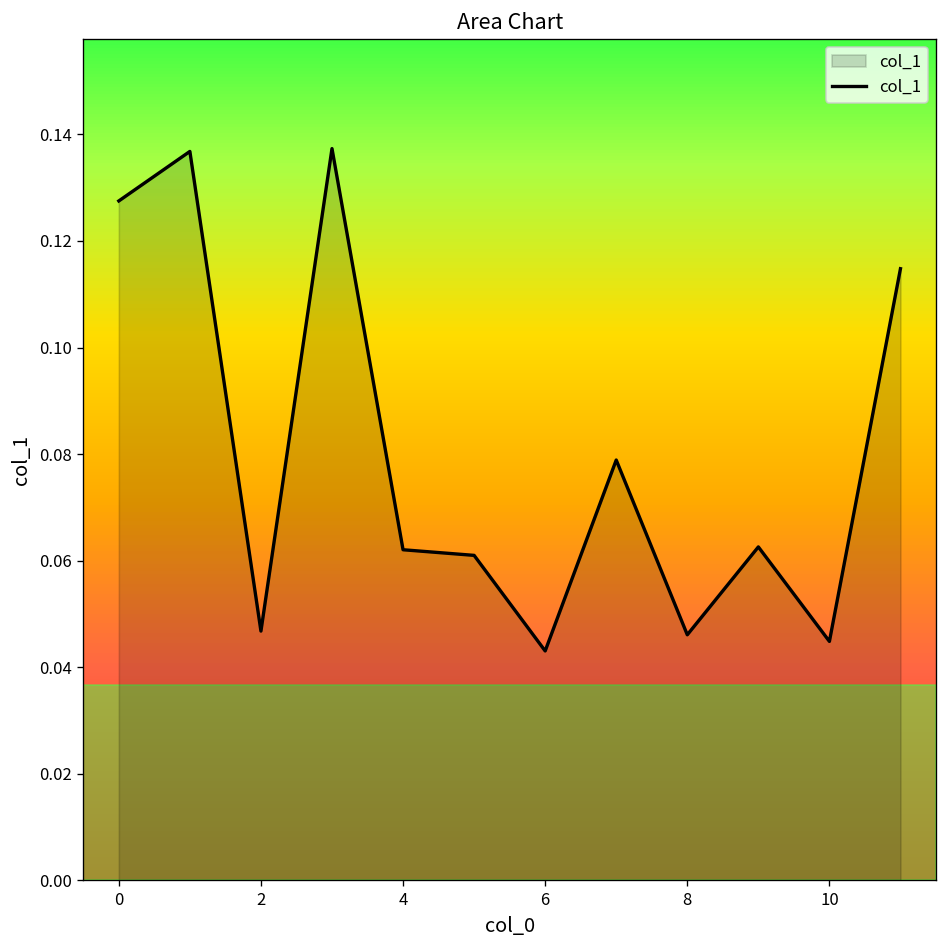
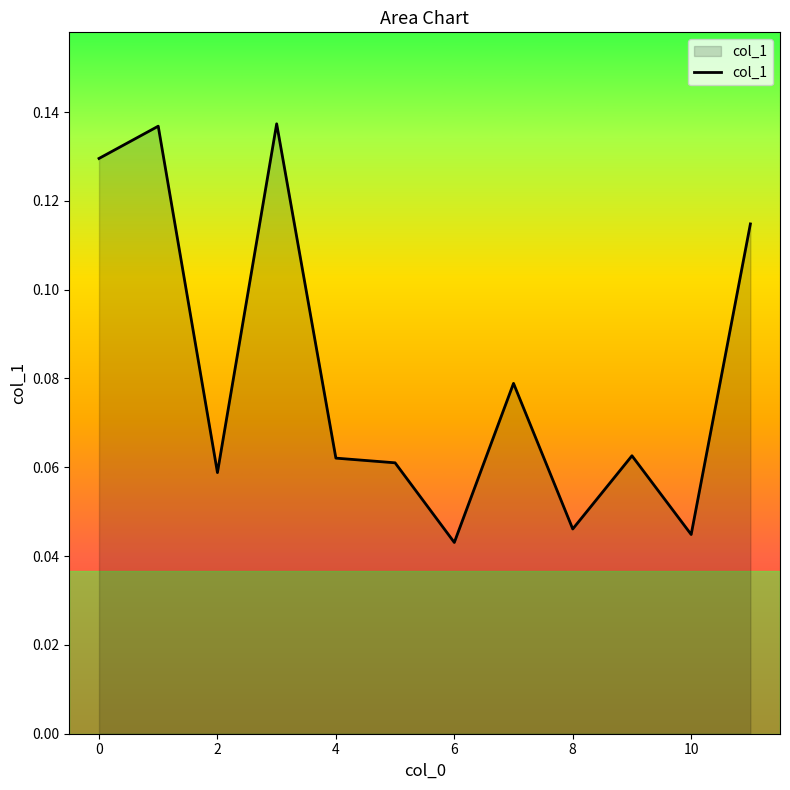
0: 0.128 -> 0.130
2: 0.047 -> 0.059
